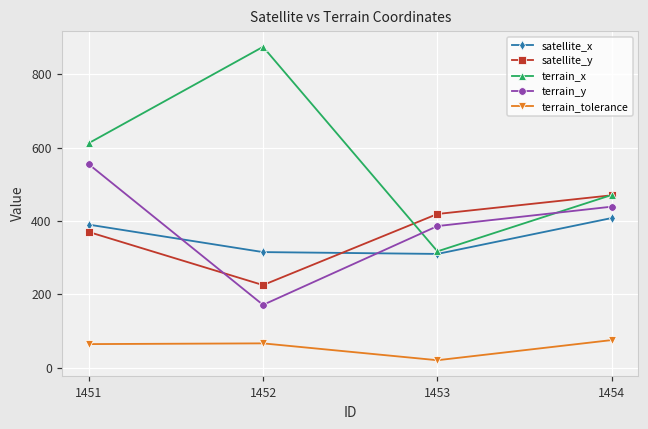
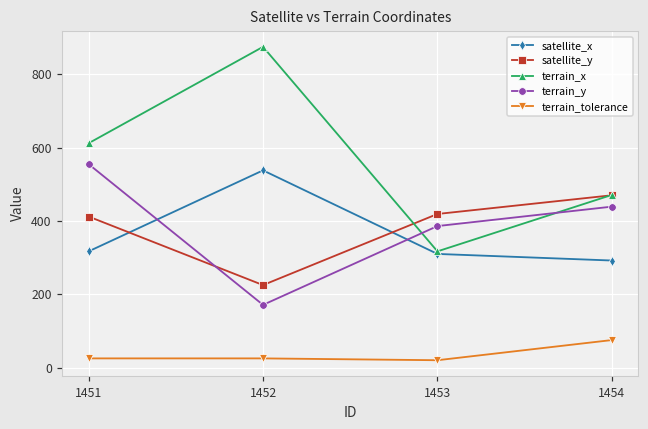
satellite_x, 1451: 390 -> 320
satellite_y, 1451: 370 -> 410
terrain_tolerance, 1451: 60 -> 30
satellite_x, 1452: 320 -> 540
terrain_tolerance, 1452: 70 -> 30
satellite_x, 1454: 410 -> 290
